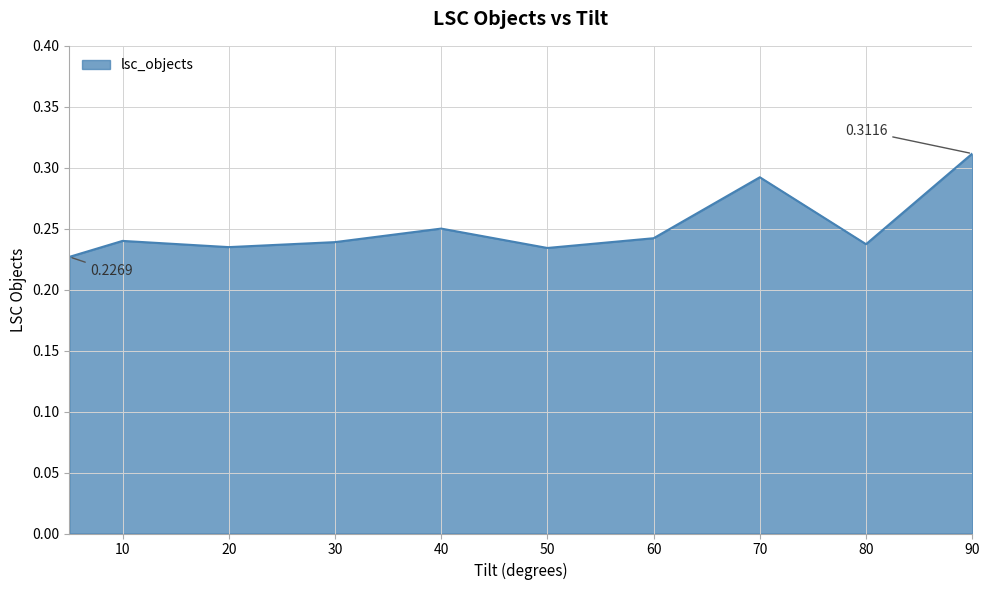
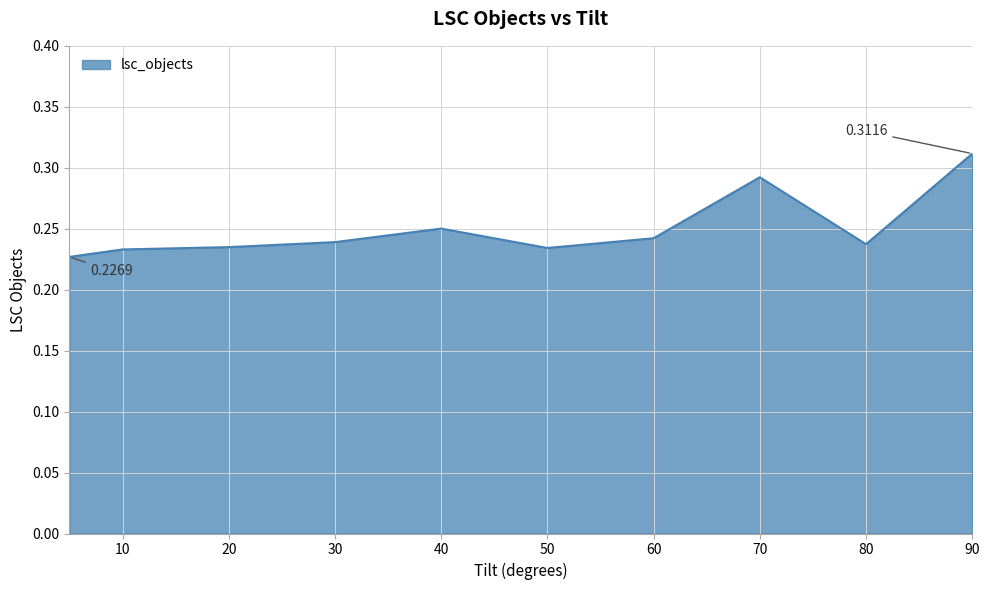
10: 0.240 -> 0.233
